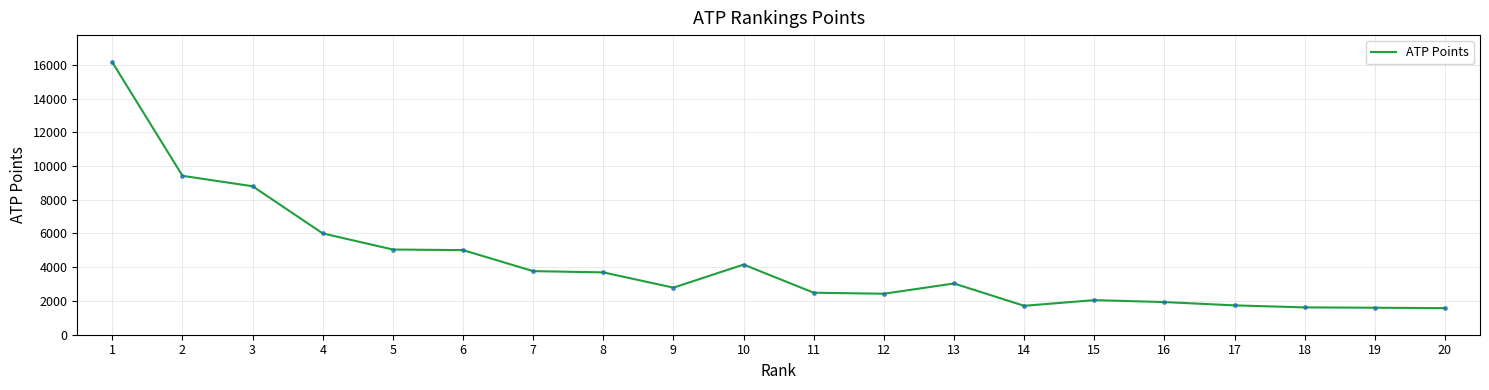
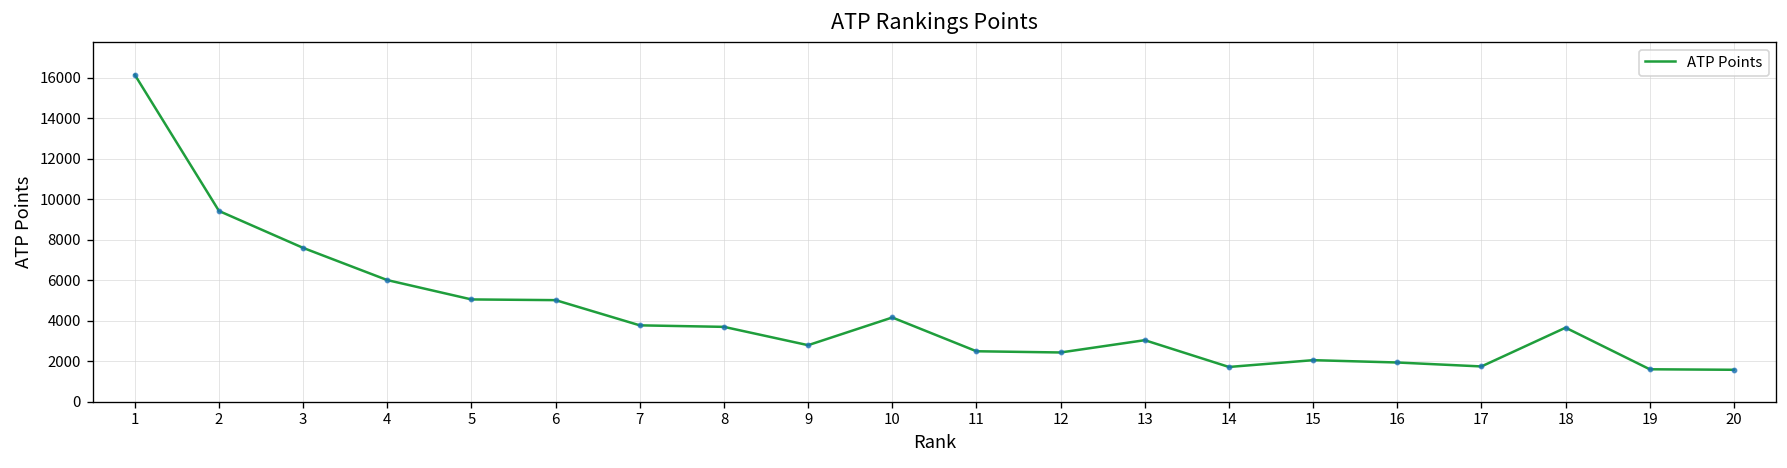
3: 8800 -> 7600
18: 1600 -> 3700
